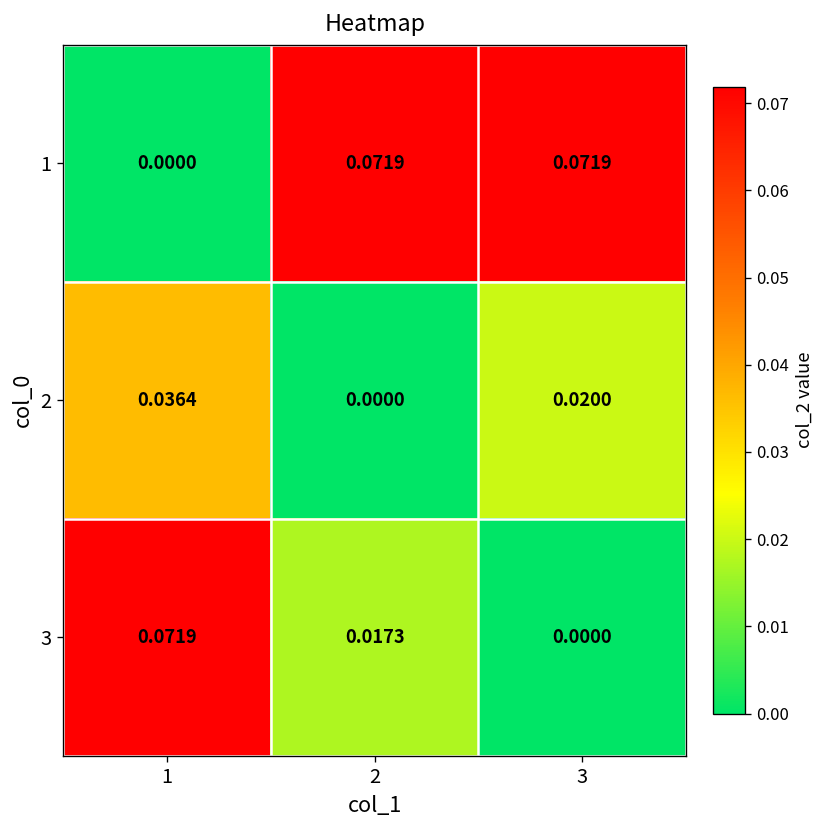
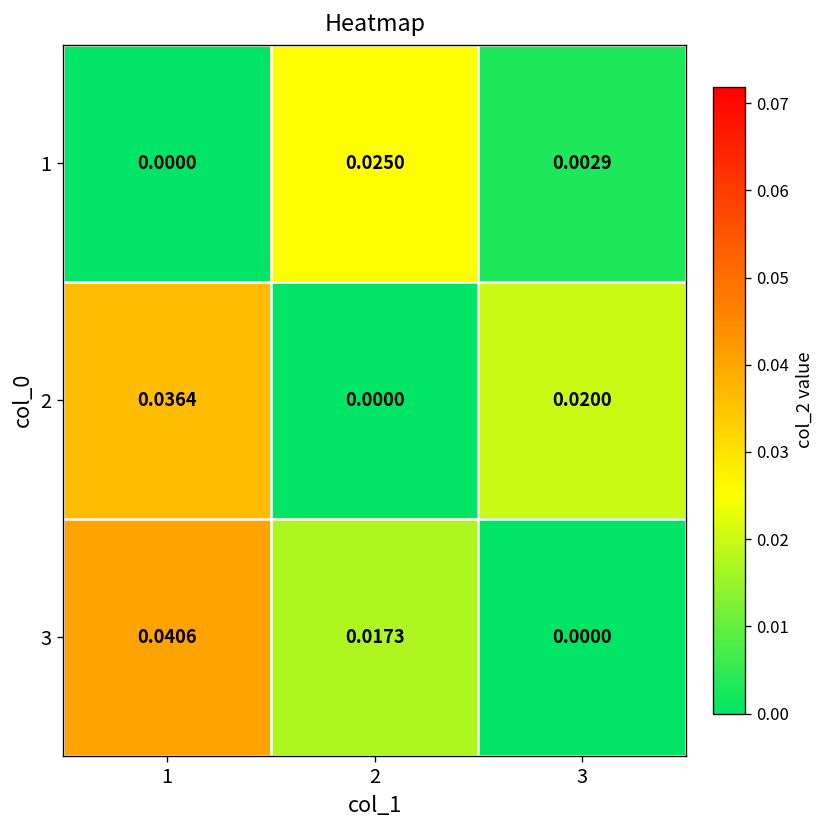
1, 2: 0.0719 -> 0.0250
1, 3: 0.0719 -> 0.0029
3, 1: 0.0719 -> 0.0406
